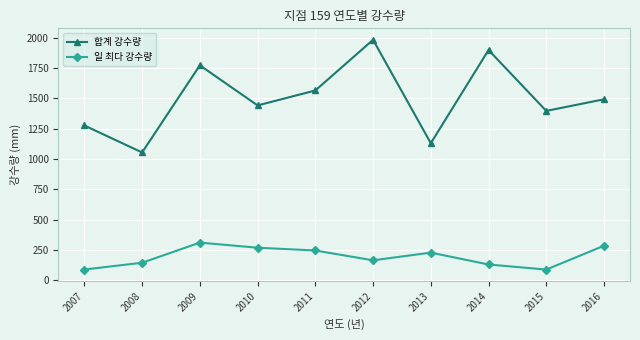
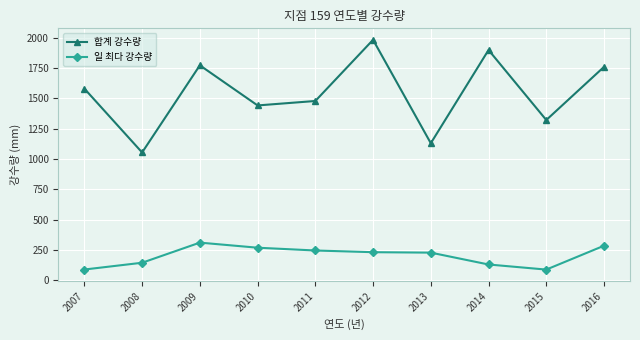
합계 강수량, 2007: 1280 -> 1580
합계 강수량, 2011: 1570 -> 1480
일 최다 강수량, 2012: 160 -> 230
합계 강수량, 2015: 1400 -> 1320
합계 강수량, 2016: 1490 -> 1760
